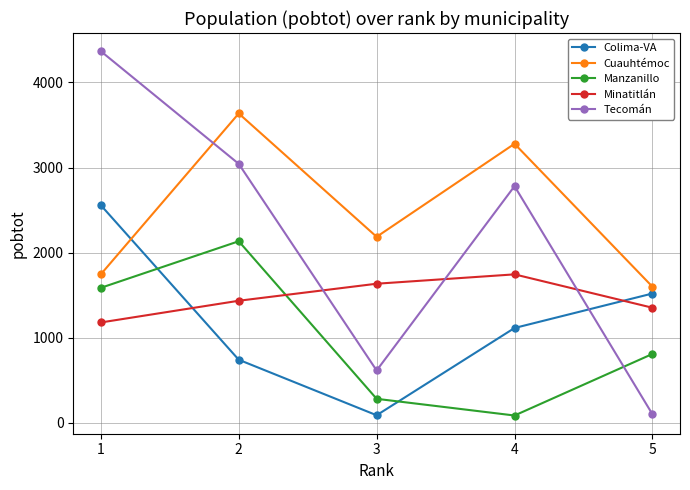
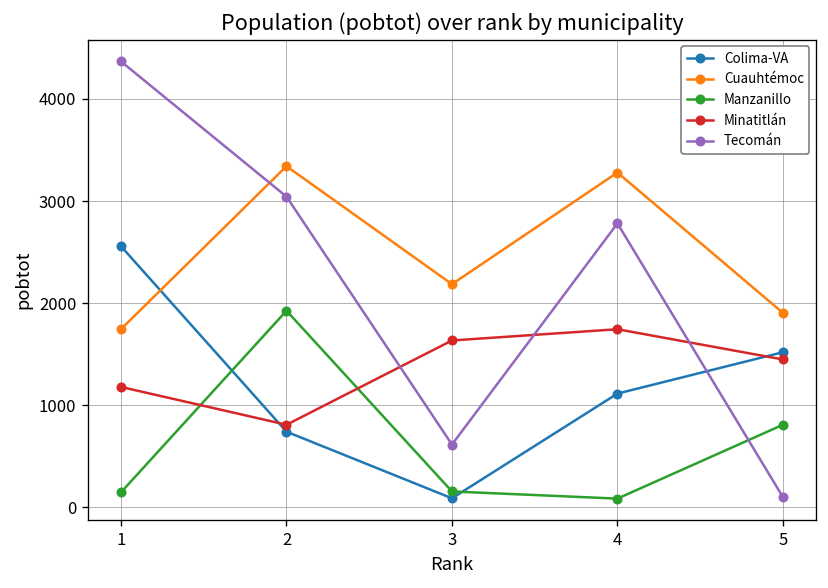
Manzanillo, 1: 1600 -> 100
Cuauhtémoc, 2: 3600 -> 3300
Manzanillo, 2: 2100 -> 1900
Minatitlán, 2: 1400 -> 800
Manzanillo, 3: 300 -> 200
Cuauhtémoc, 5: 1600 -> 1900
Minatitlán, 5: 1350 -> 1450
